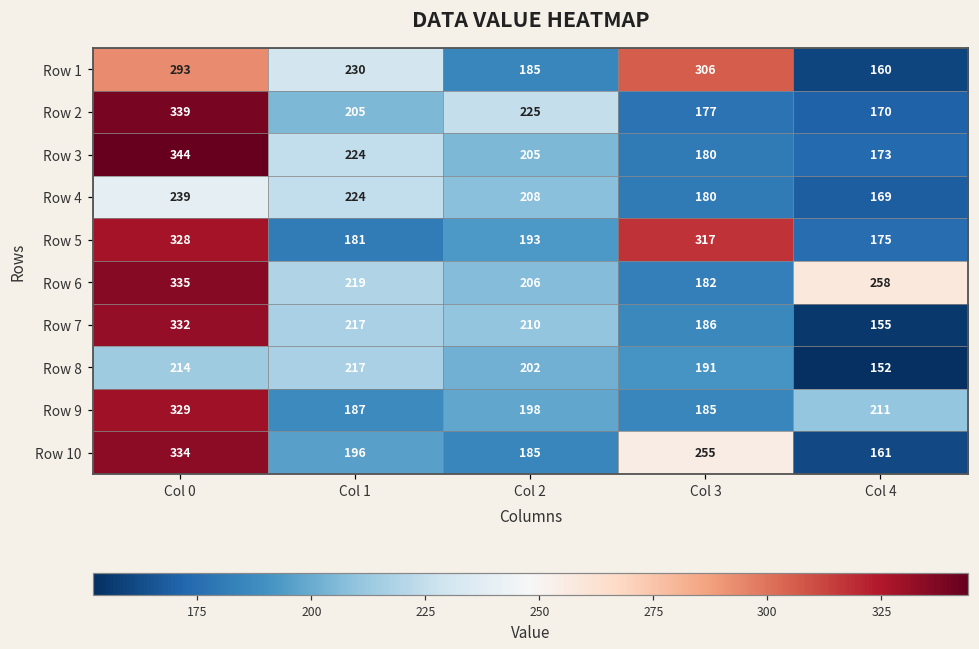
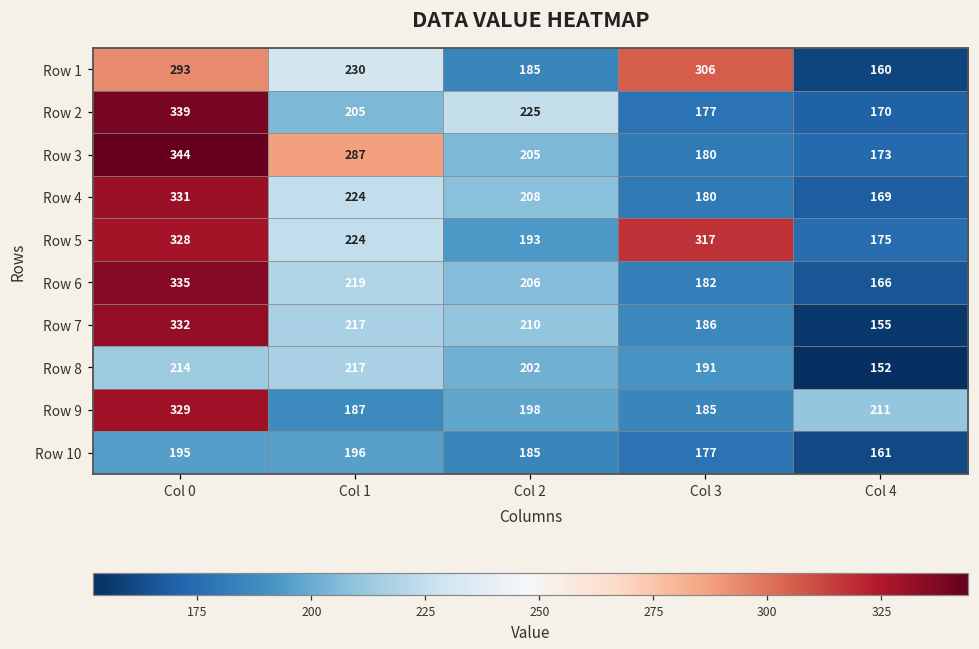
Row 3, Col 1: 224 -> 287
Row 4, Col 0: 239 -> 331
Row 5, Col 1: 181 -> 224
Row 6, Col 4: 258 -> 166
Row 10, Col 0: 334 -> 195
Row 10, Col 3: 255 -> 177
